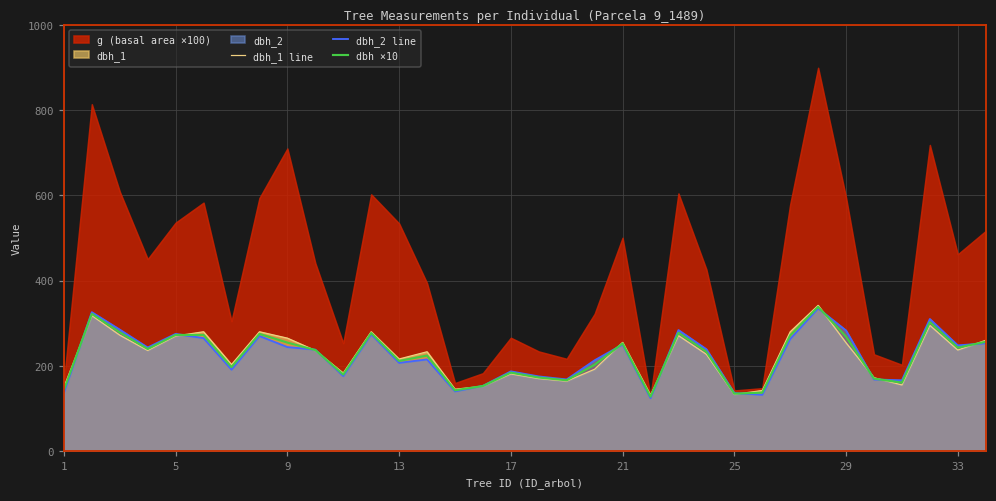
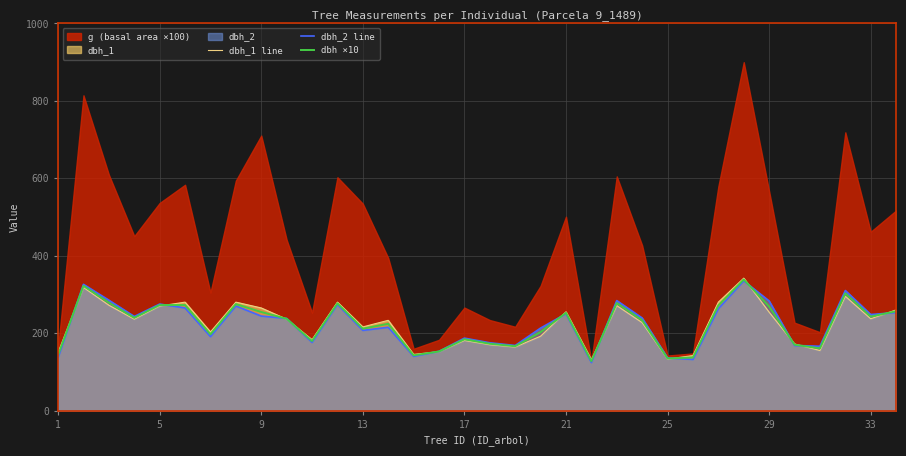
g (basal area ×100), 29: 600 -> 570
